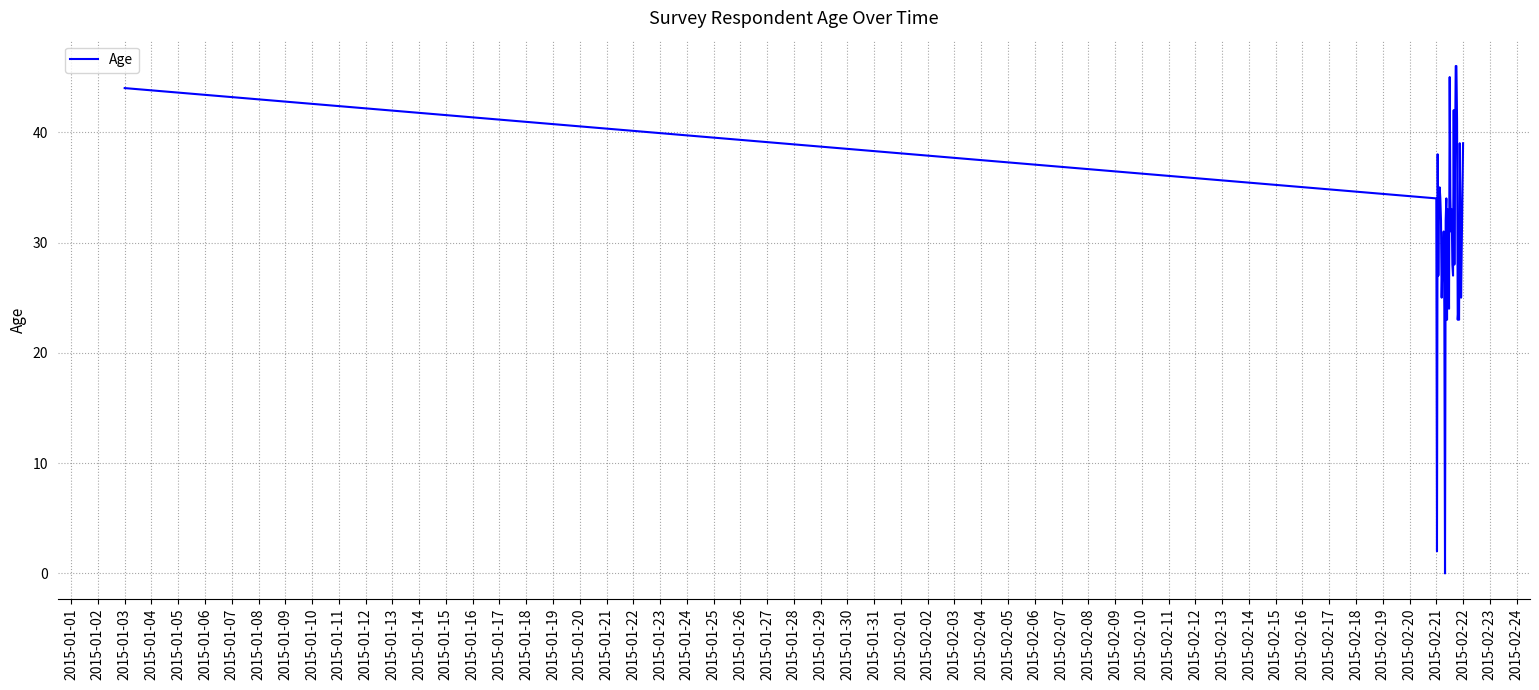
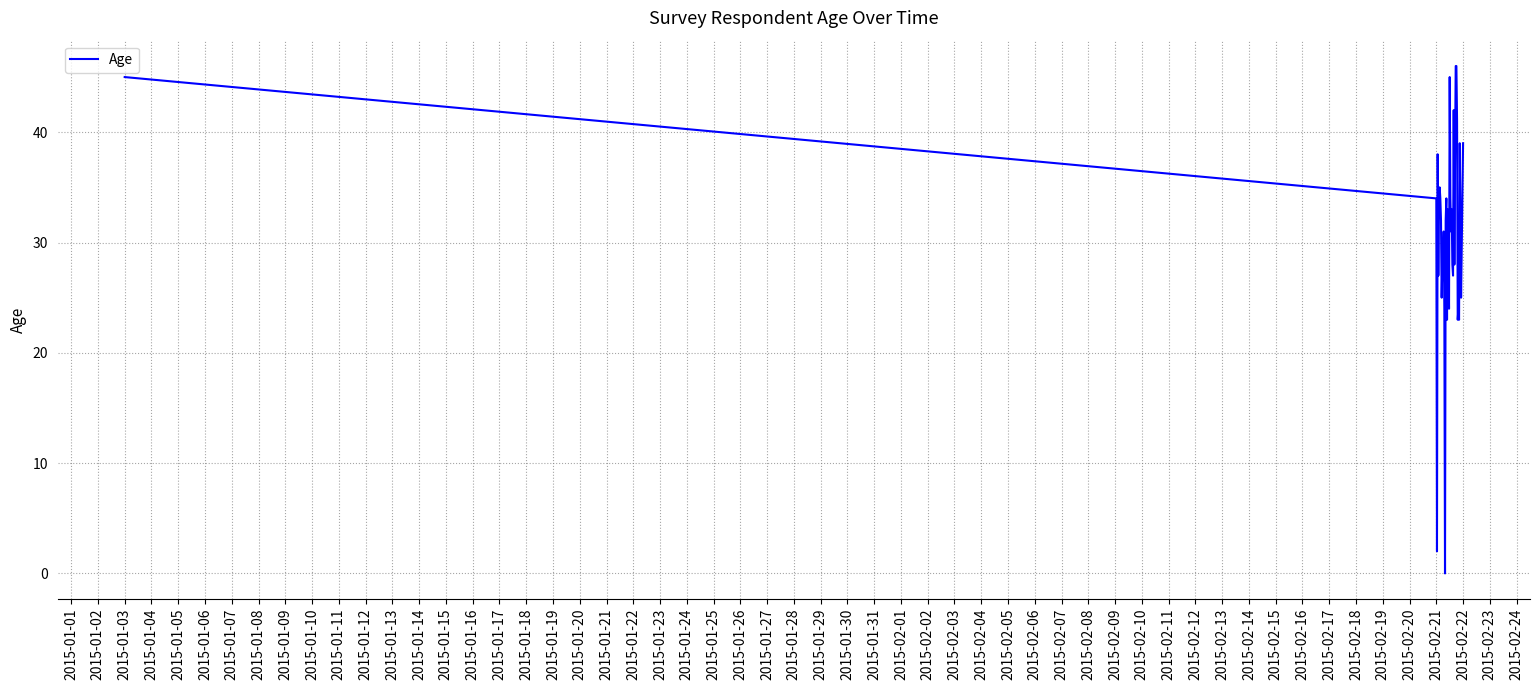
2015-01-03: 44 -> 45
